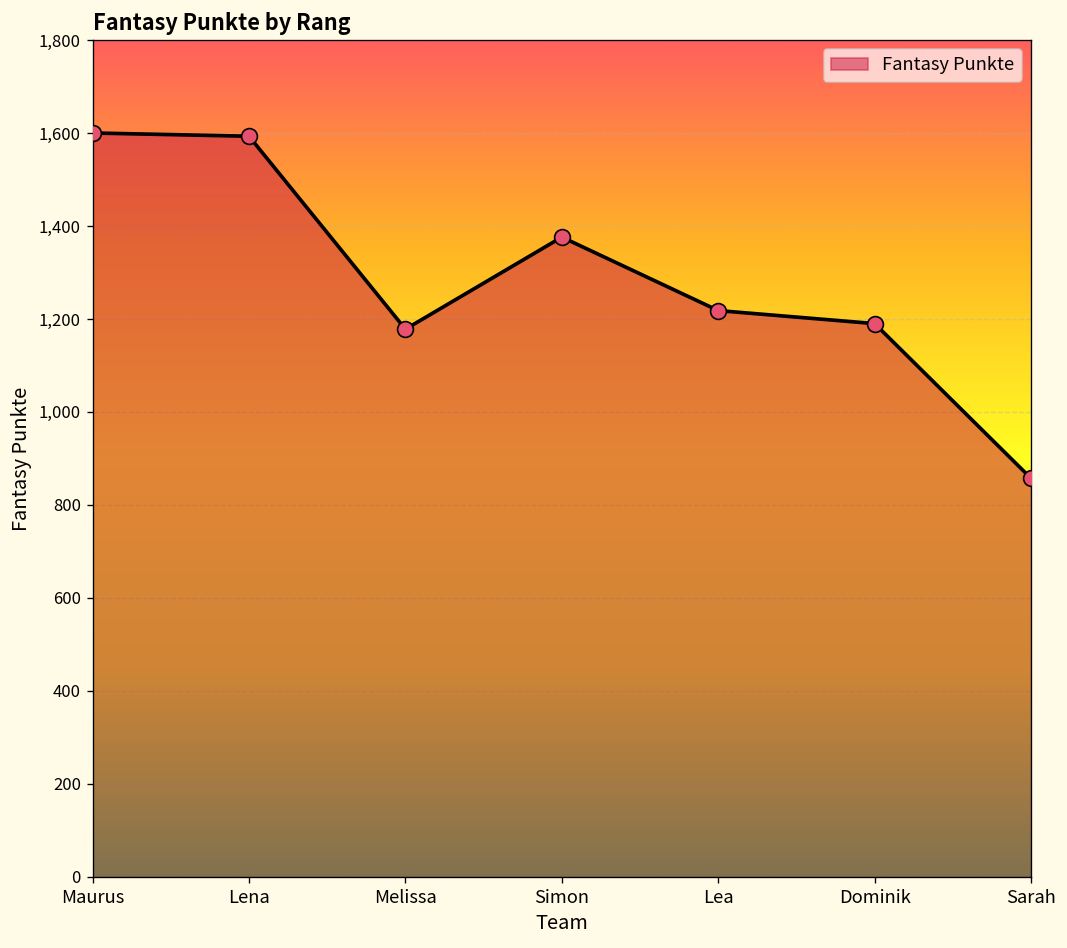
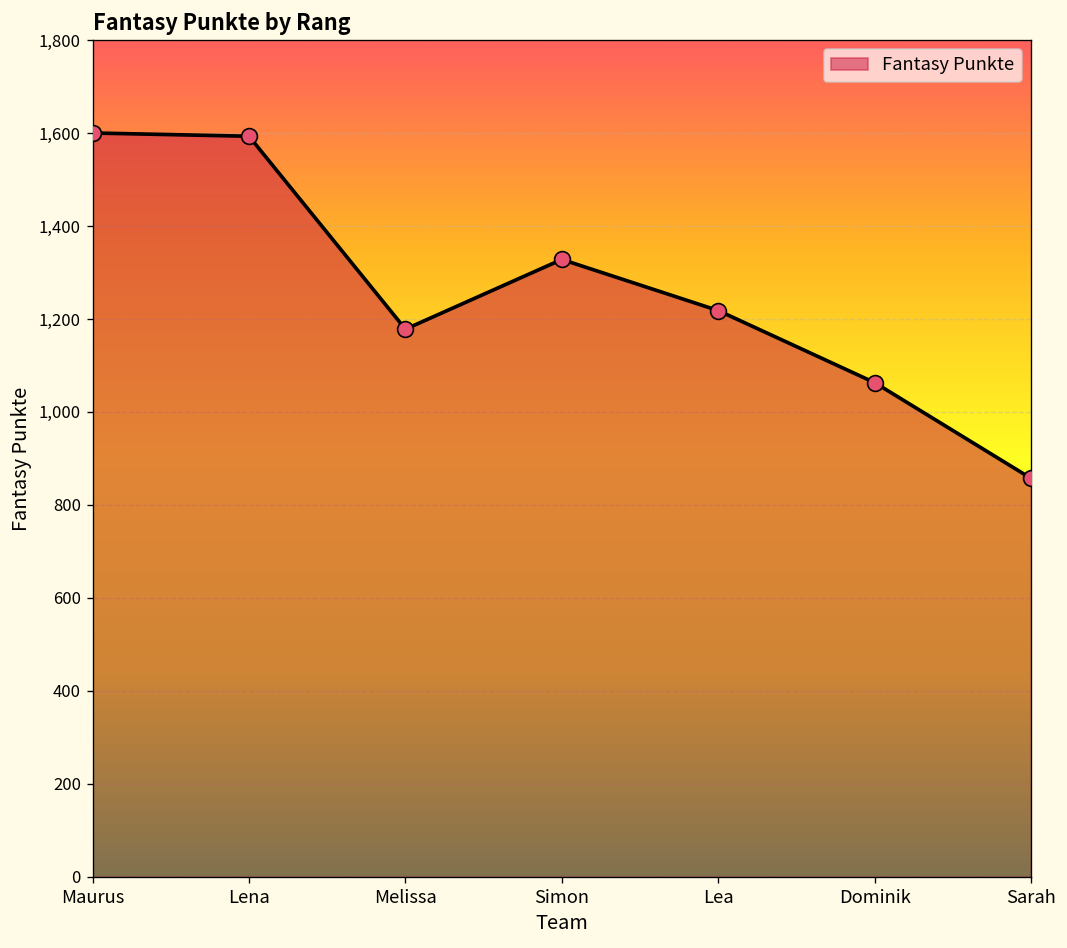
Simon: 1,380 -> 1,330
Dominik: 1,190 -> 1,060
